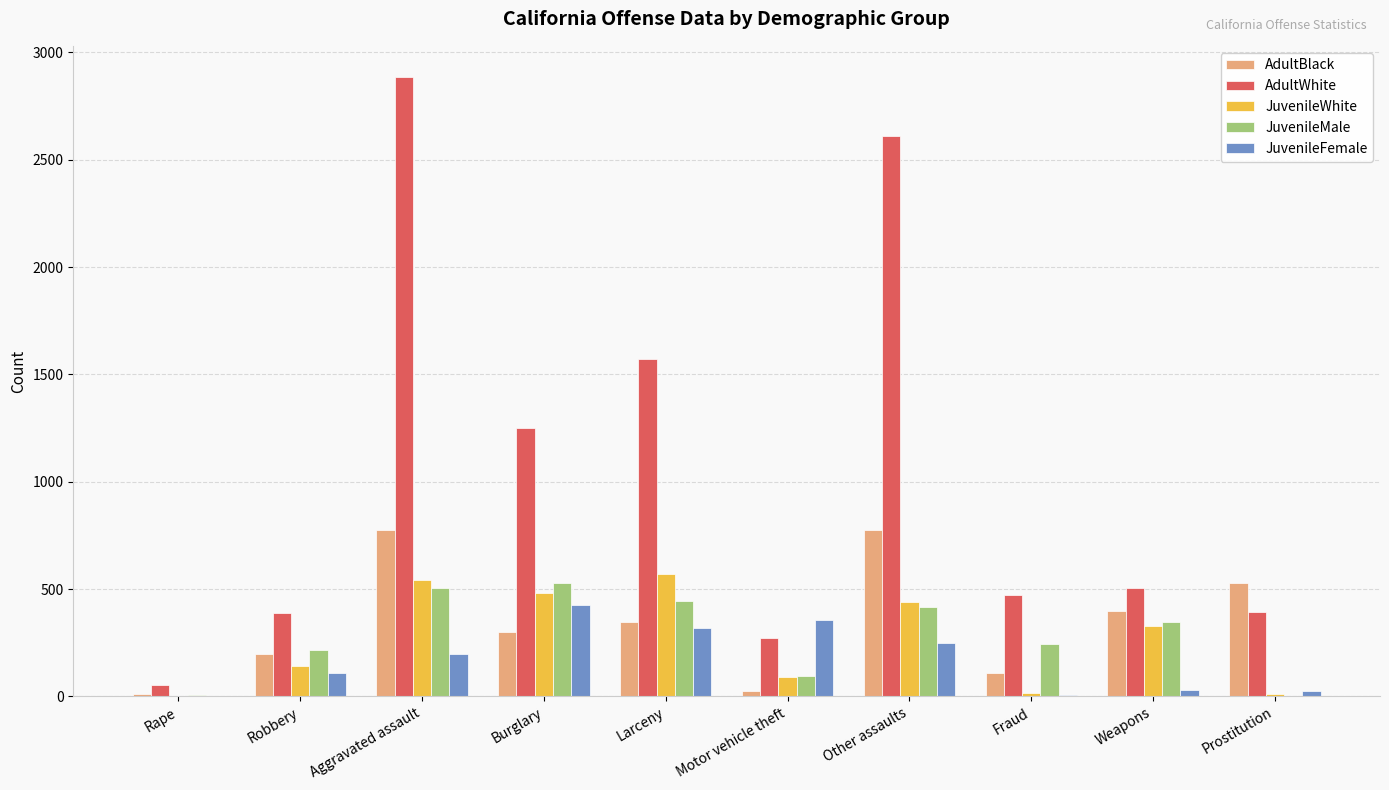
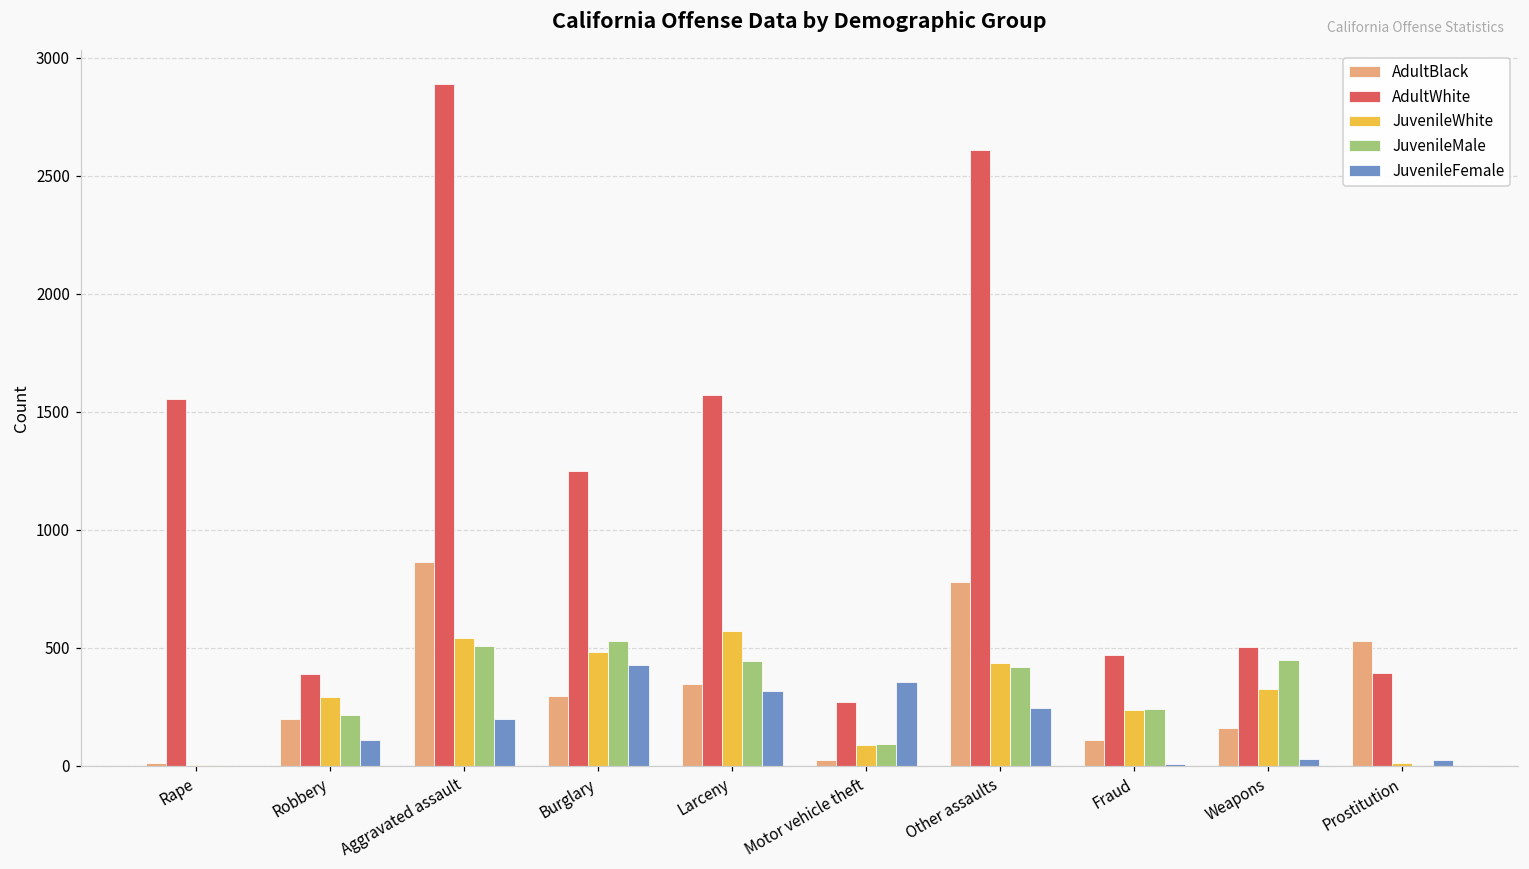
AdultWhite, Rape: 50 -> 1550
JuvenileWhite, Robbery: 140 -> 290
AdultBlack, Aggravated assault: 780 -> 860
JuvenileWhite, Fraud: 10 -> 240
AdultBlack, Weapons: 400 -> 160
JuvenileMale, Weapons: 340 -> 450
